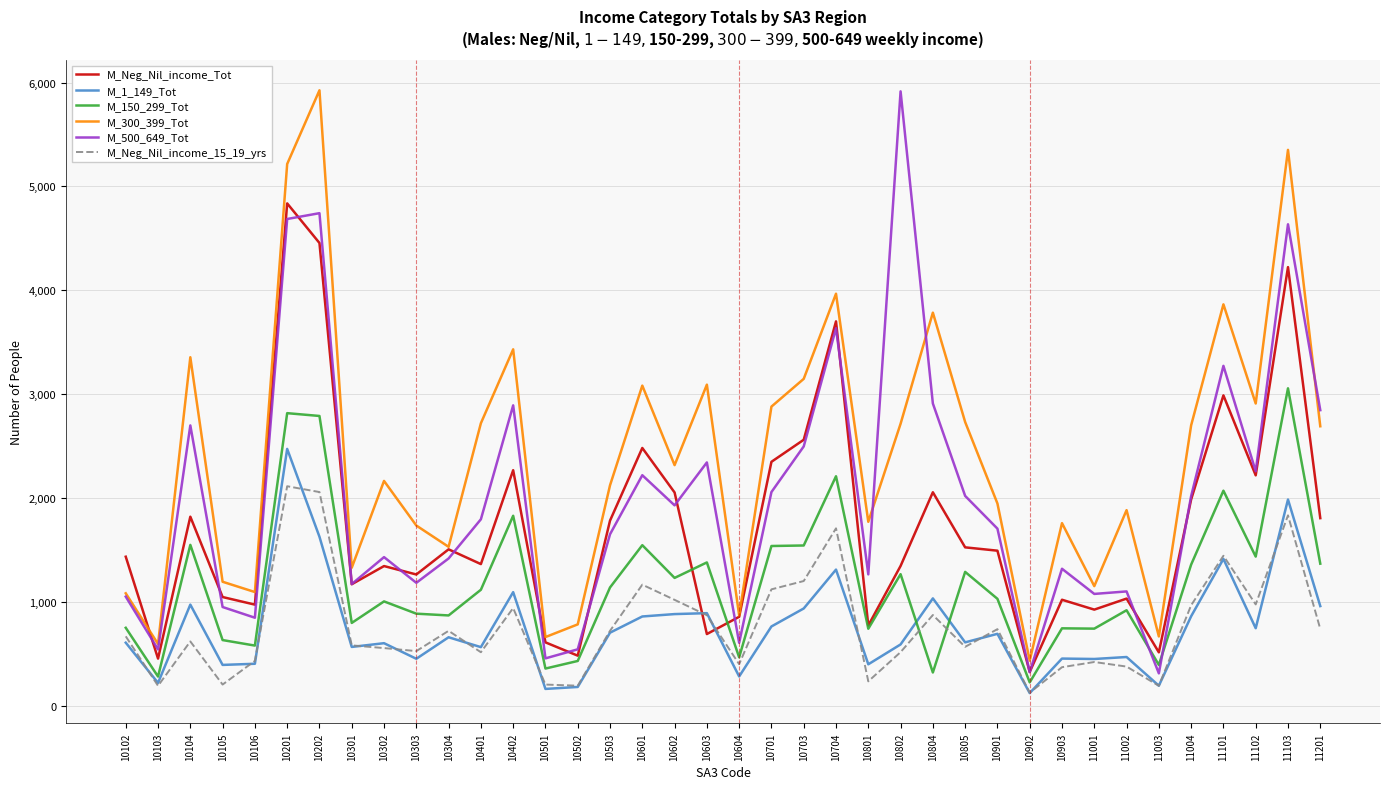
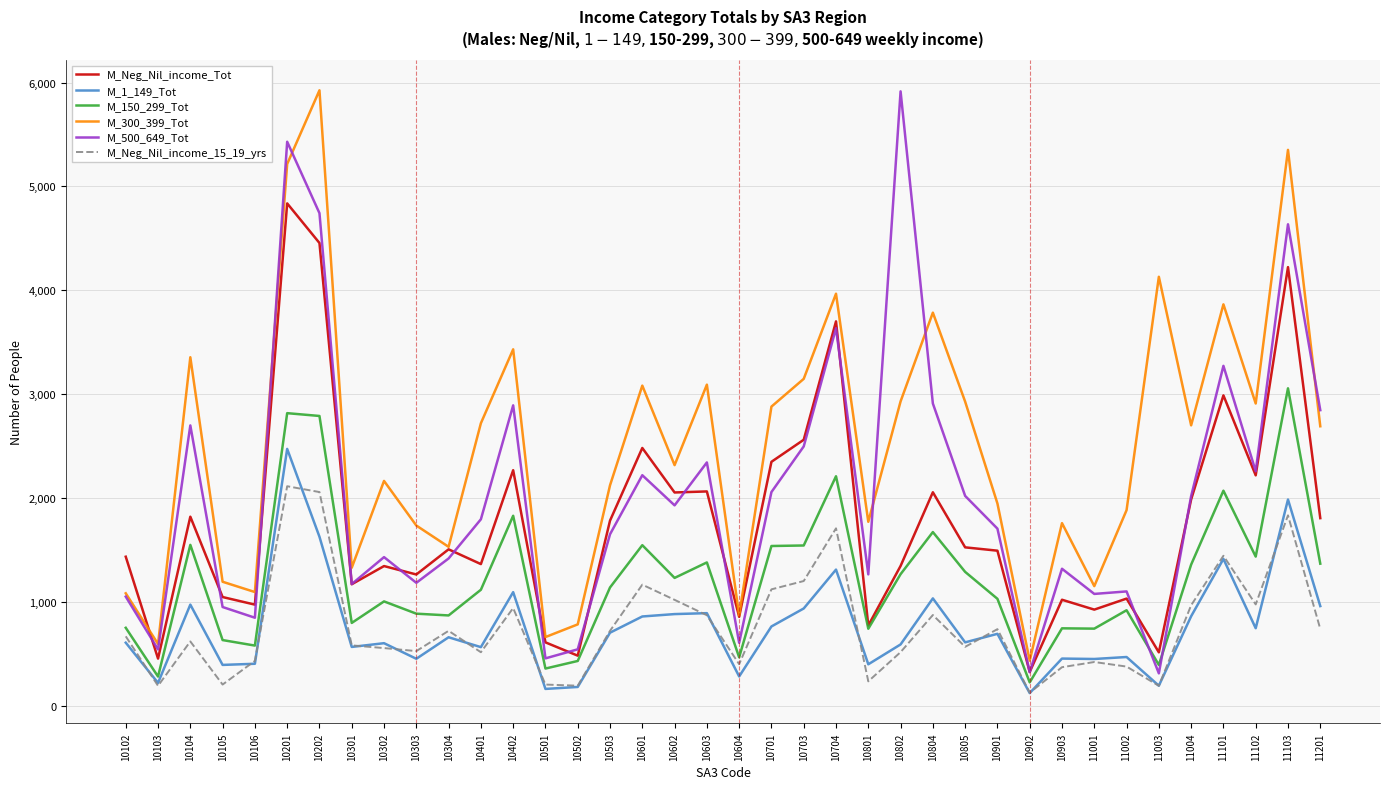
M_500_649_Tot, 10201: 4,690 -> 5,430
M_Neg_Nil_income_Tot, 10603: 690 -> 2,070
M_300_399_Tot, 10802: 2,720 -> 2,930
M_150_299_Tot, 10804: 320 -> 1,680
M_300_399_Tot, 10805: 2,730 -> 2,930
M_300_399_Tot, 11003: 670 -> 4,130
